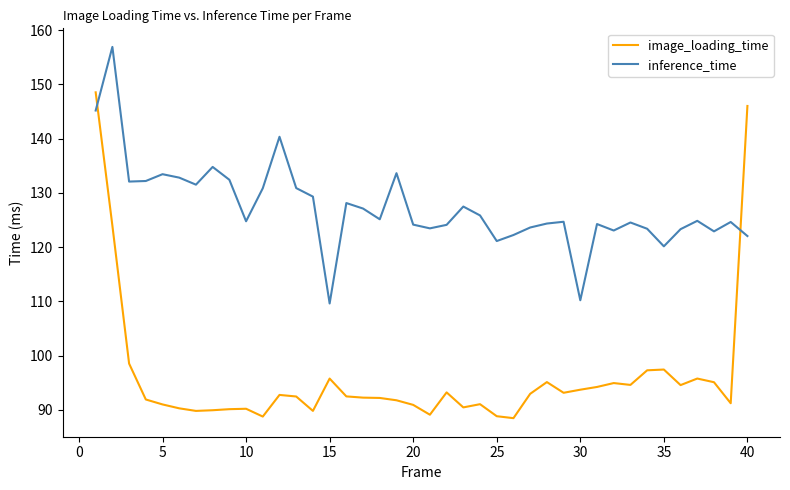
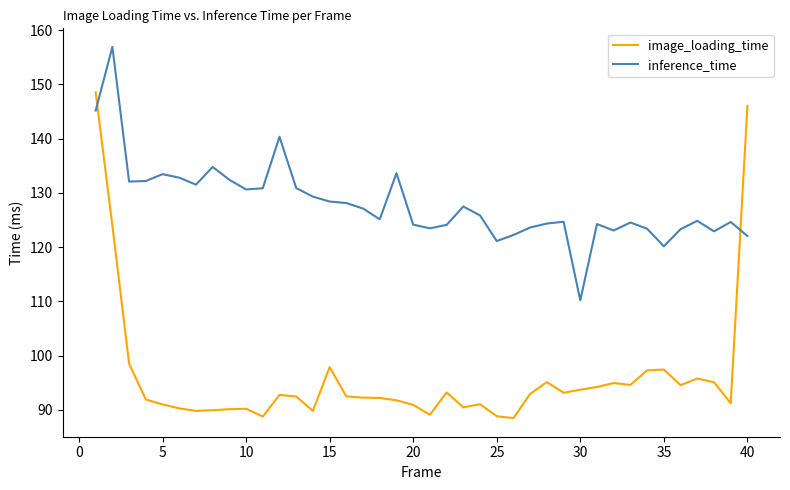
inference_time, 10: 125 -> 131
image_loading_time, 15: 96 -> 98
inference_time, 15: 110 -> 128
